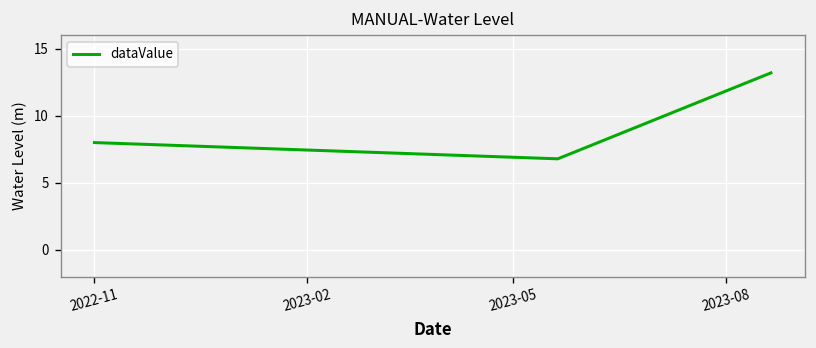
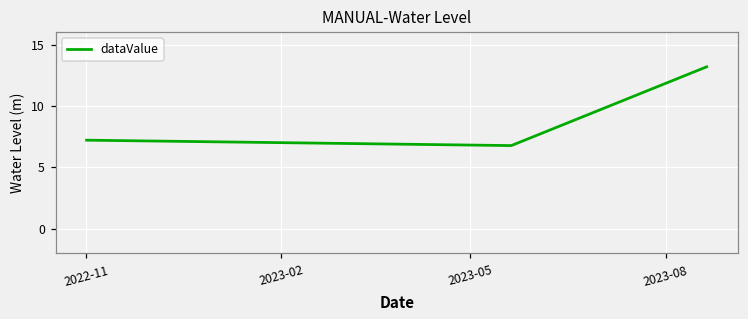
2022-11: 8.0 -> 7.2
